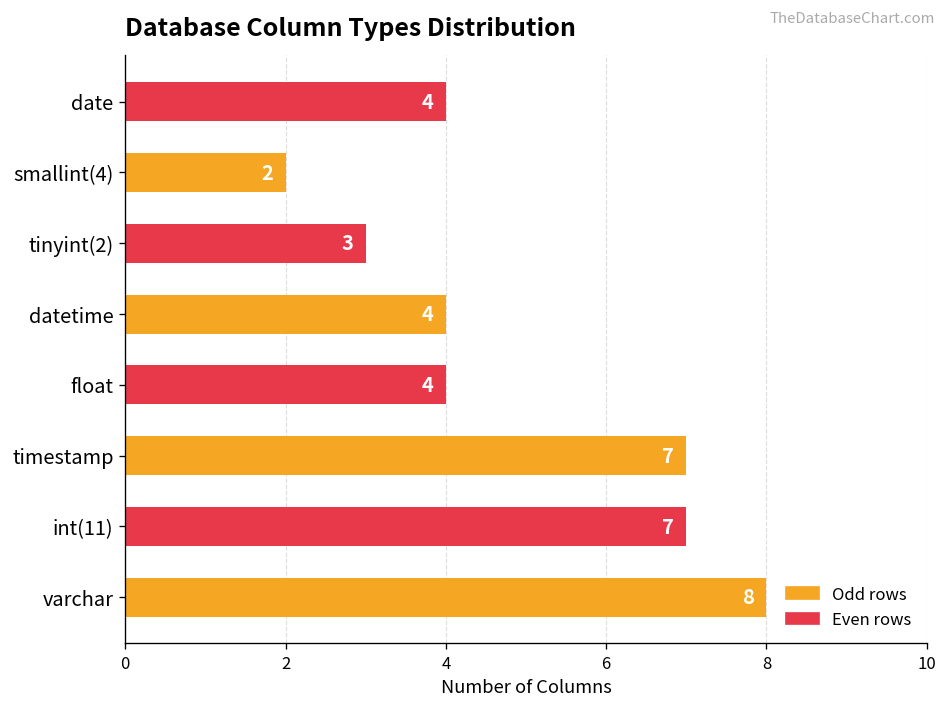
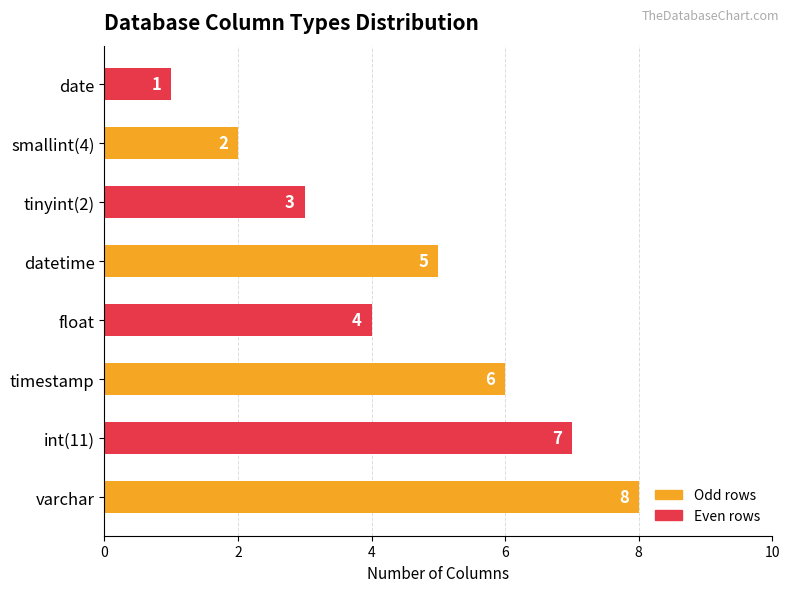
date: 4 -> 1
datetime: 4 -> 5
timestamp: 7 -> 6
